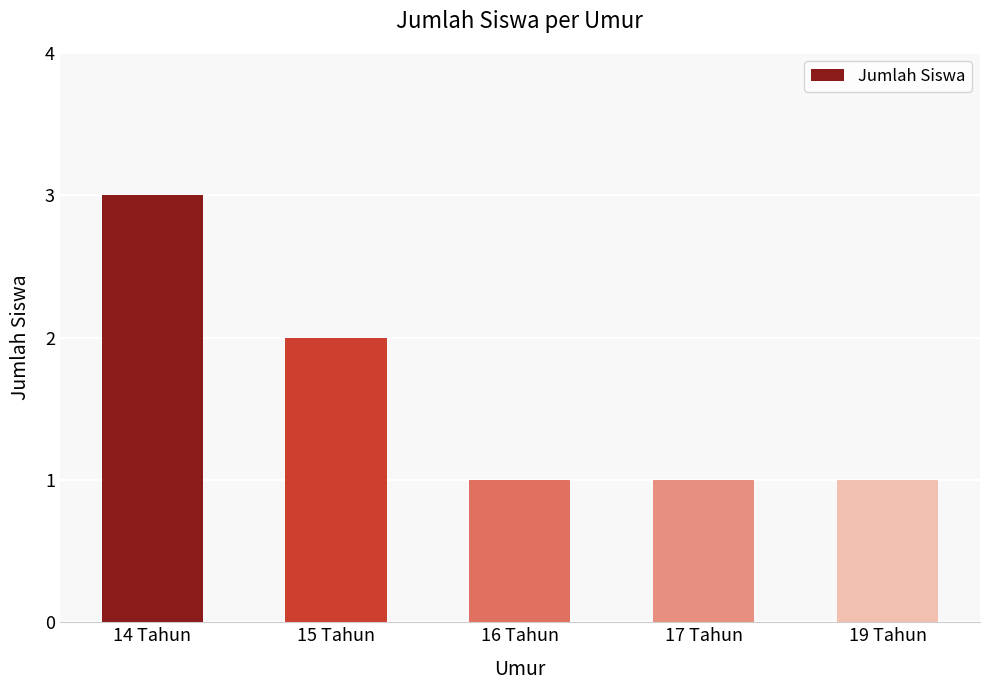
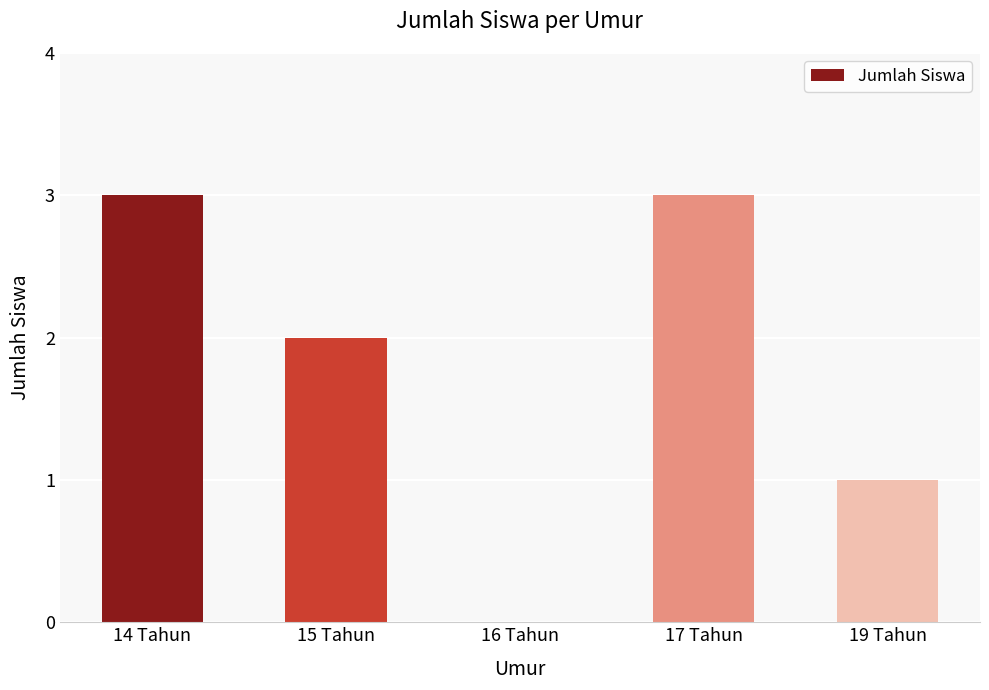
16 Tahun: 1 -> 0
17 Tahun: 1 -> 3
